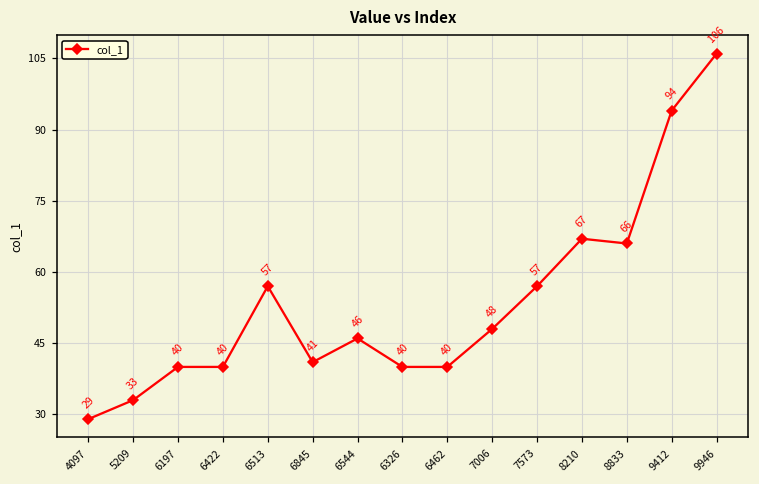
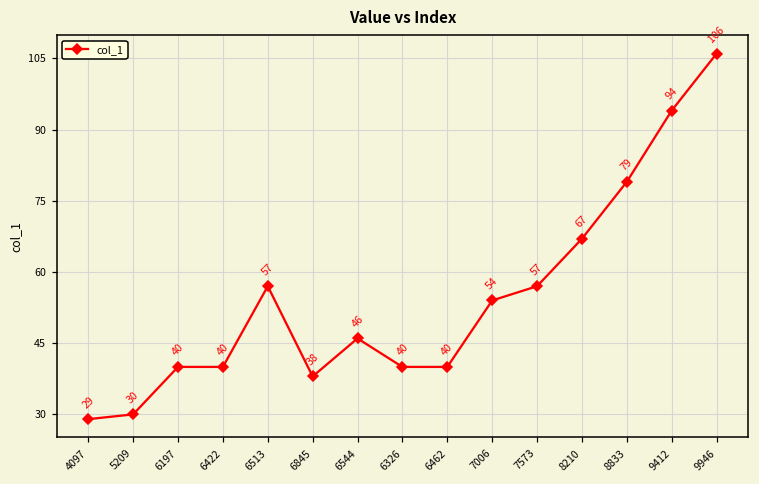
5209: 33 -> 30
6845: 41 -> 38
7006: 48 -> 54
8833: 66 -> 79
